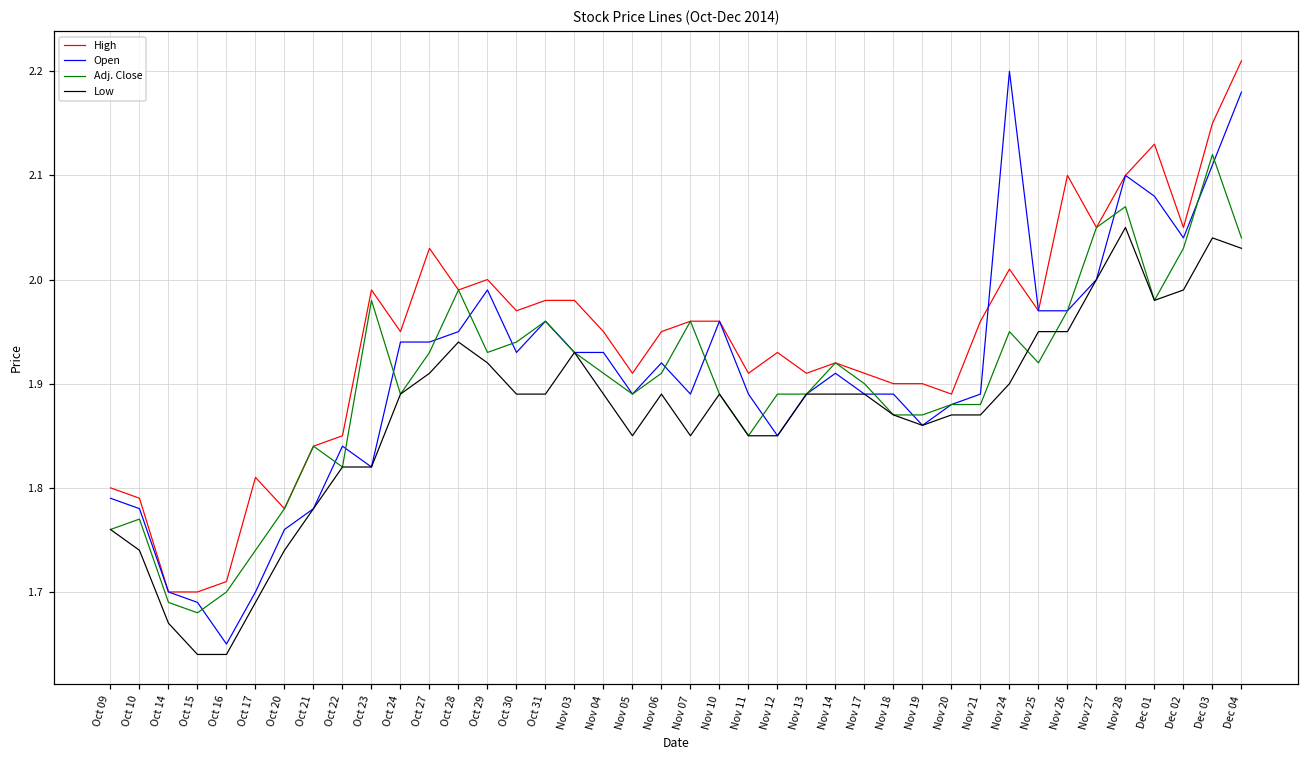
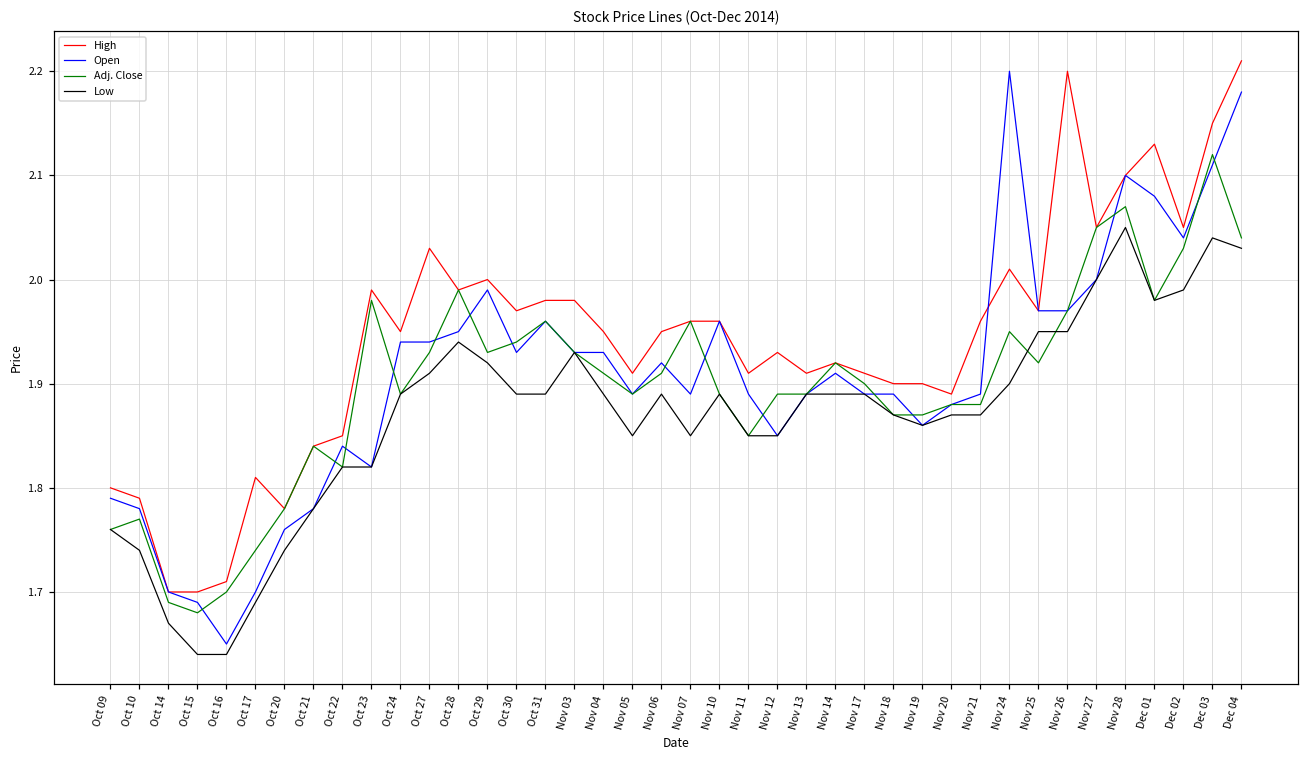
High, Nov 26: 2.1 -> 2.2
